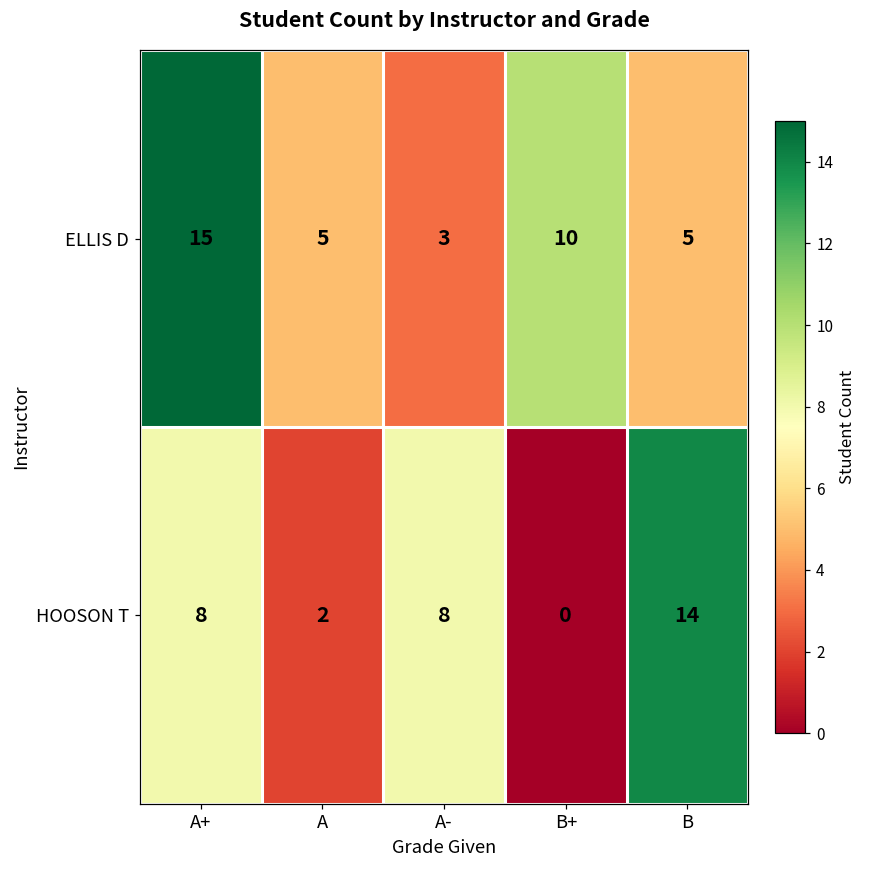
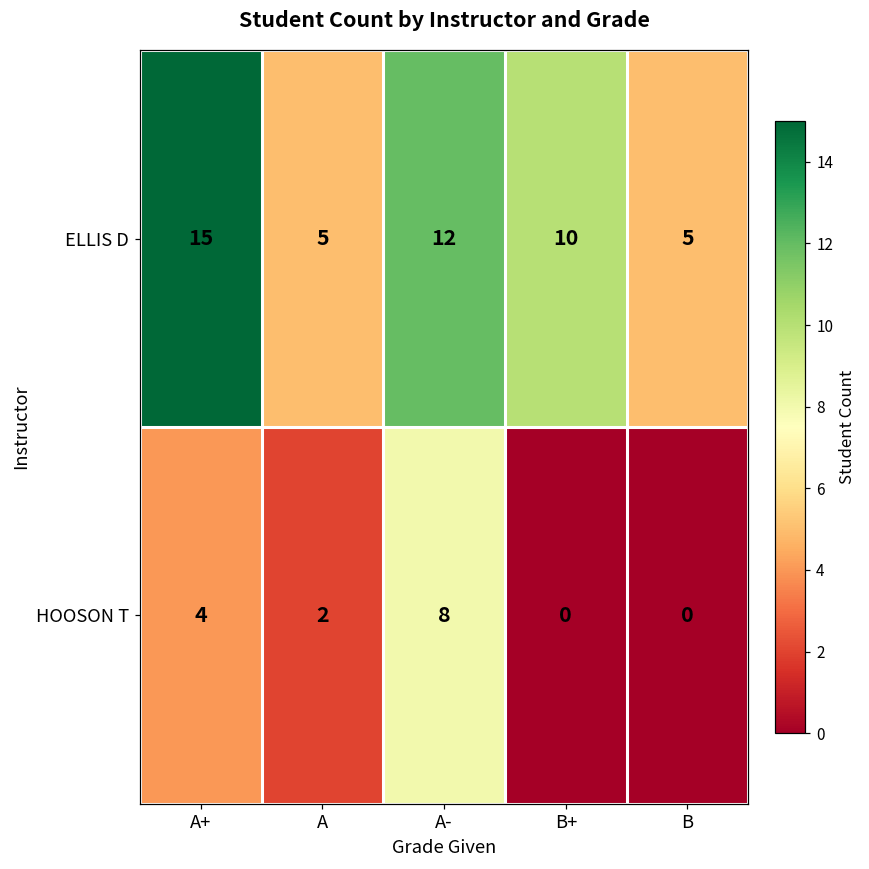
ELLIS D, A-: 3 -> 12
HOOSON T, A+: 8 -> 4
HOOSON T, B: 14 -> 0
